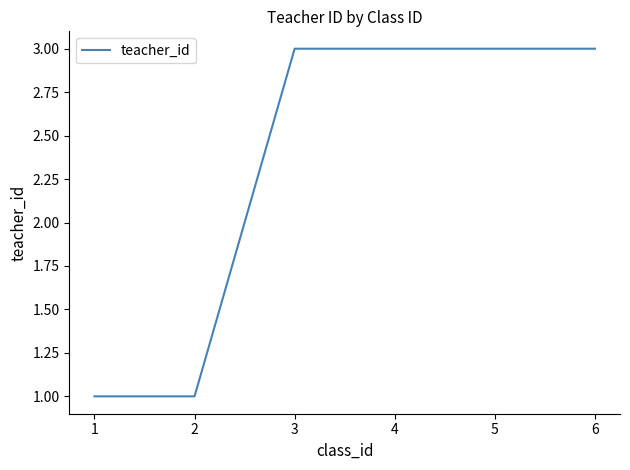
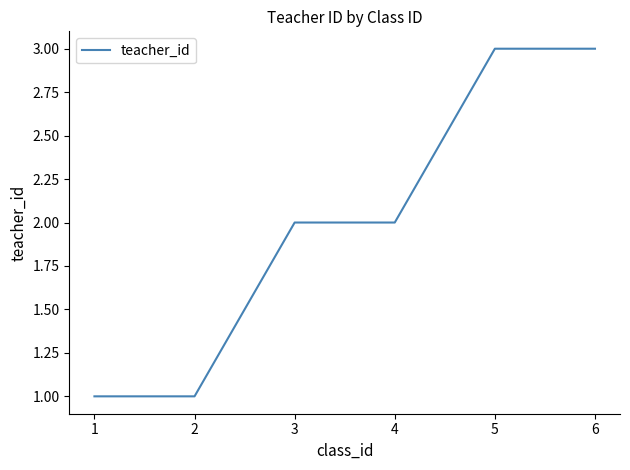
3: 3 -> 2
4: 3 -> 2
